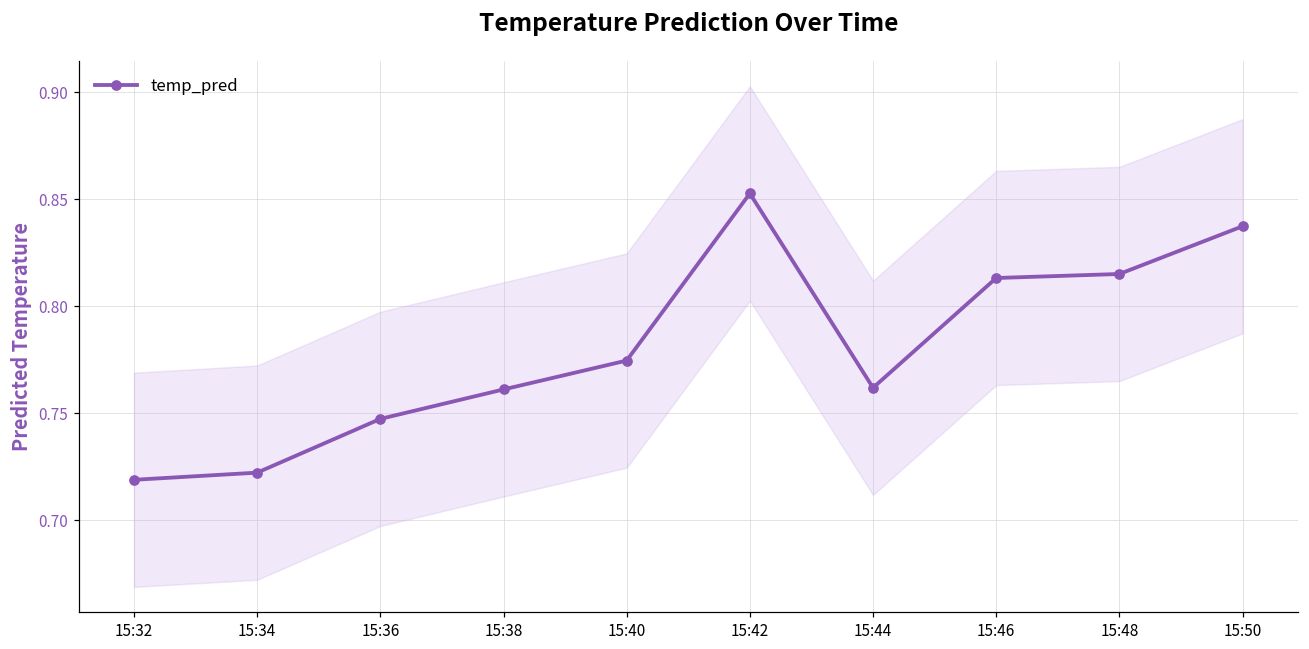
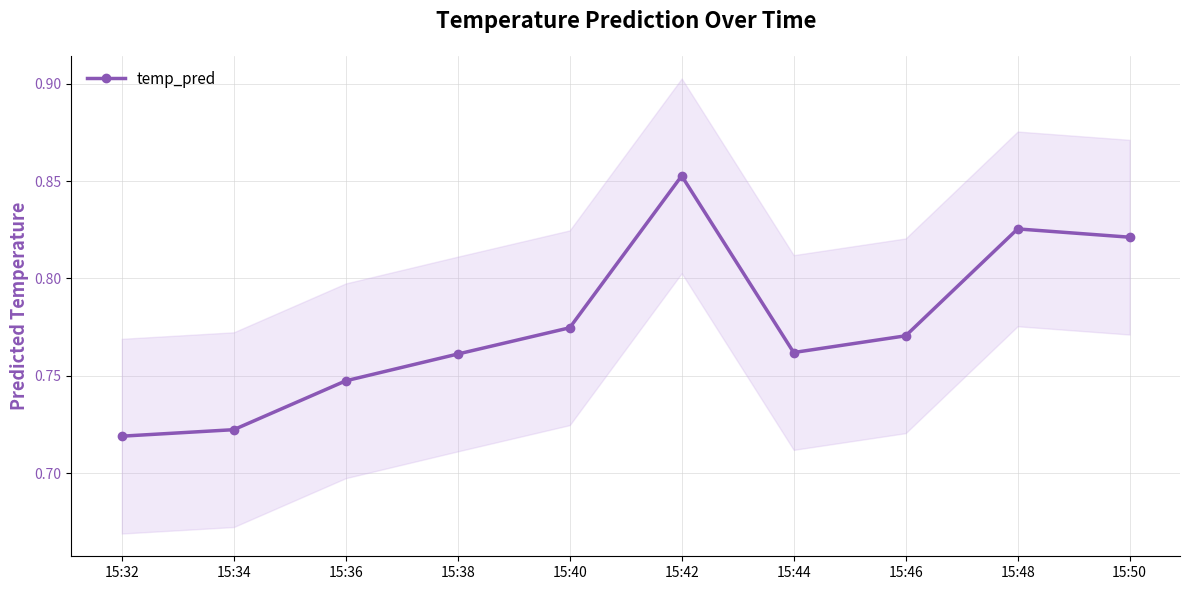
temp_pred, 15:46: 0.813 -> 0.771
temp_pred, 15:48: 0.815 -> 0.825
temp_pred, 15:50: 0.837 -> 0.821
